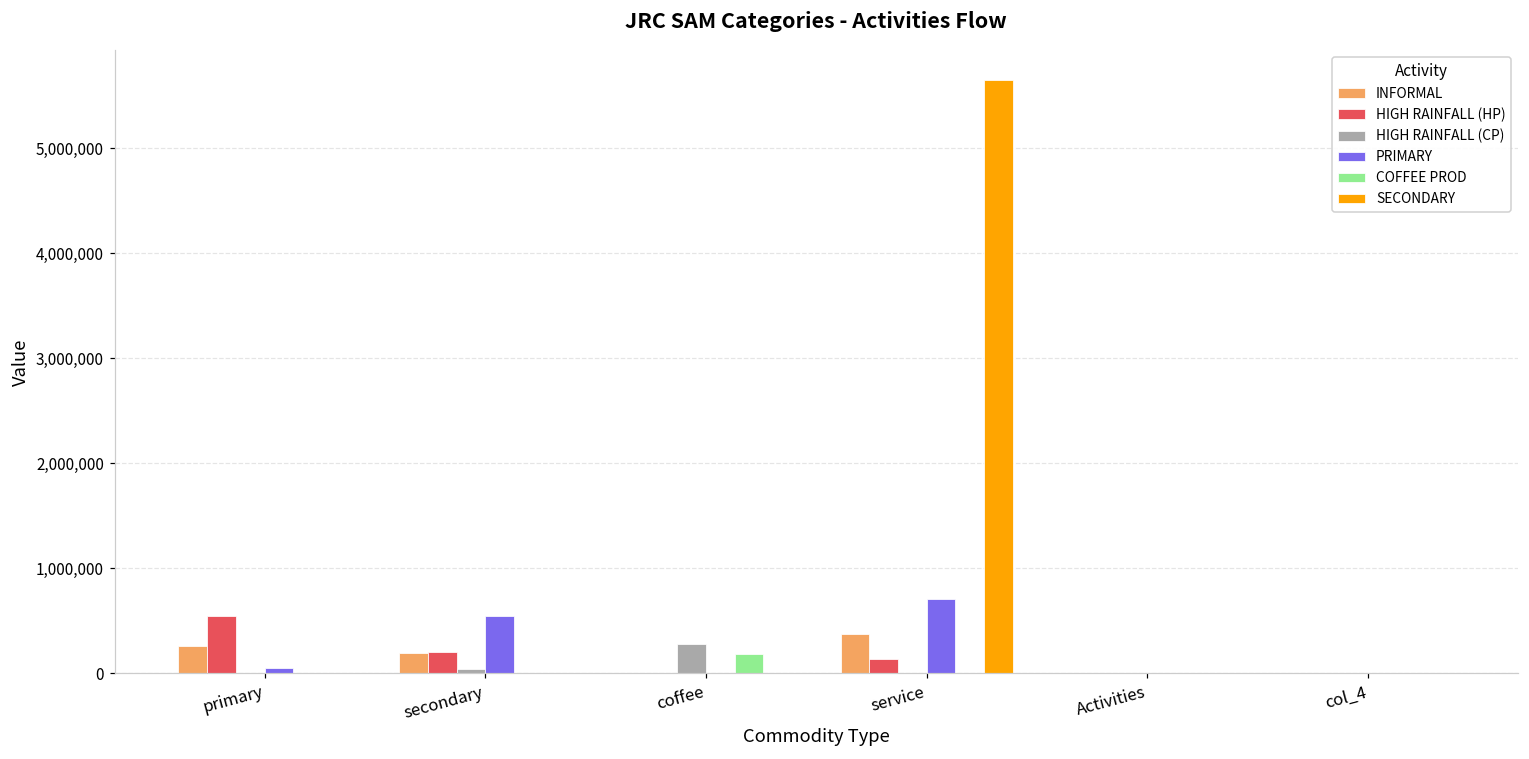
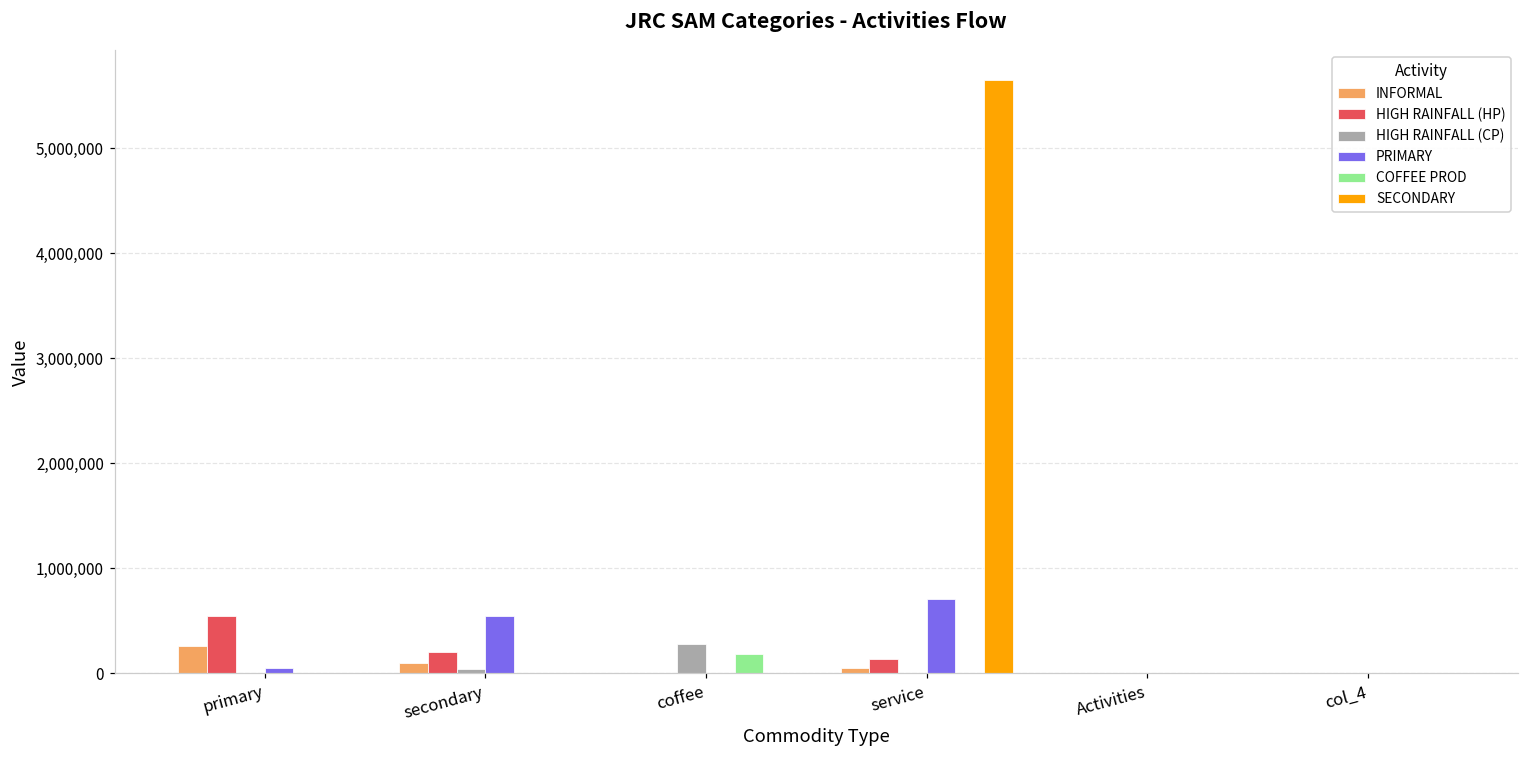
INFORMAL, secondary: 200,000 -> 100,000
INFORMAL, service: 400,000 -> 100,000
